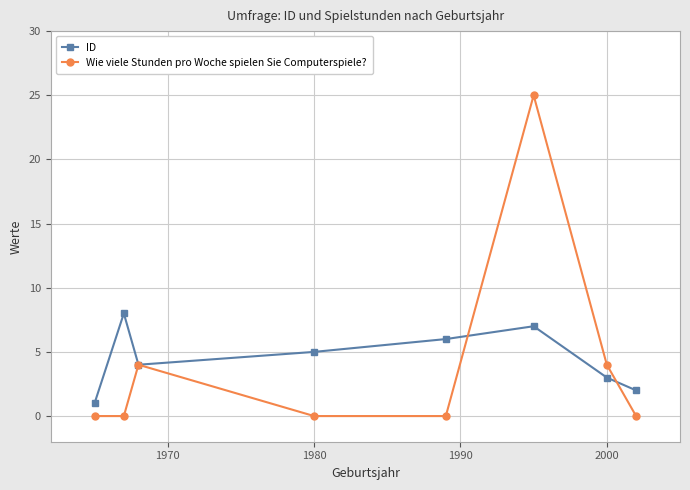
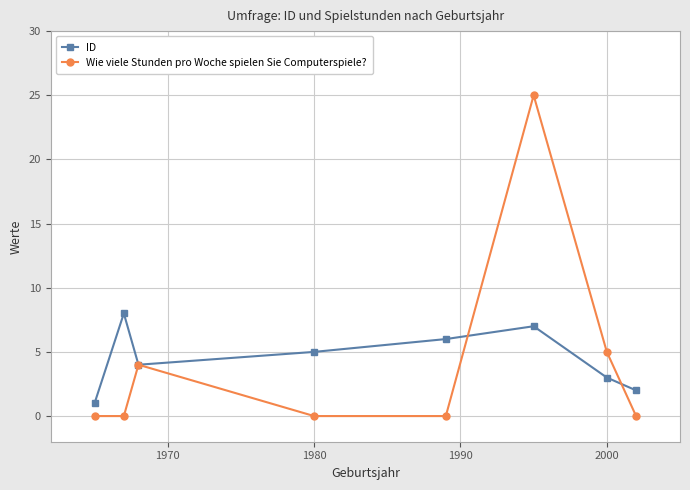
Wie viele Stunden pro Woche spielen Sie Computerspiele?, 2000: 4 -> 5
